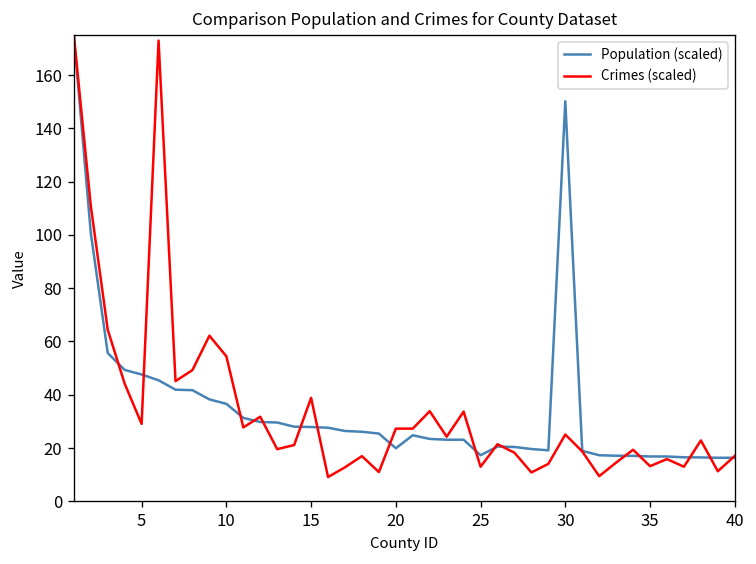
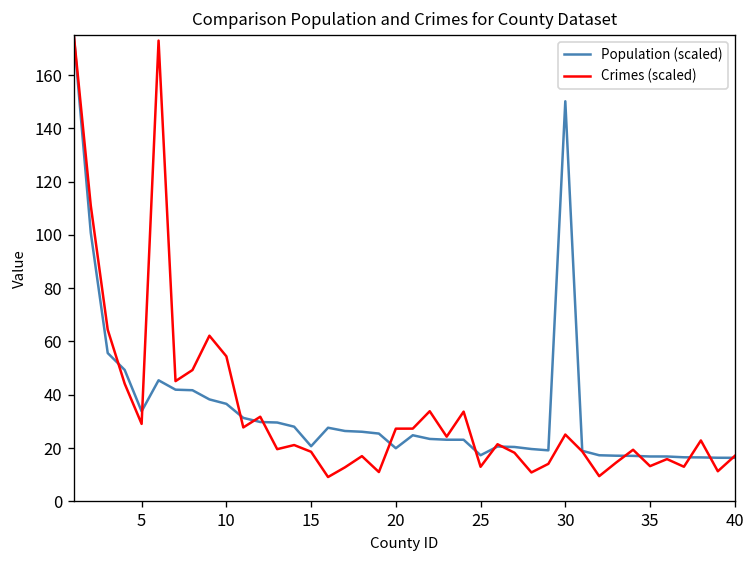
Population (scaled), 5: 48 -> 34
Population (scaled), 15: 28 -> 21
Crimes (scaled), 15: 39 -> 19
